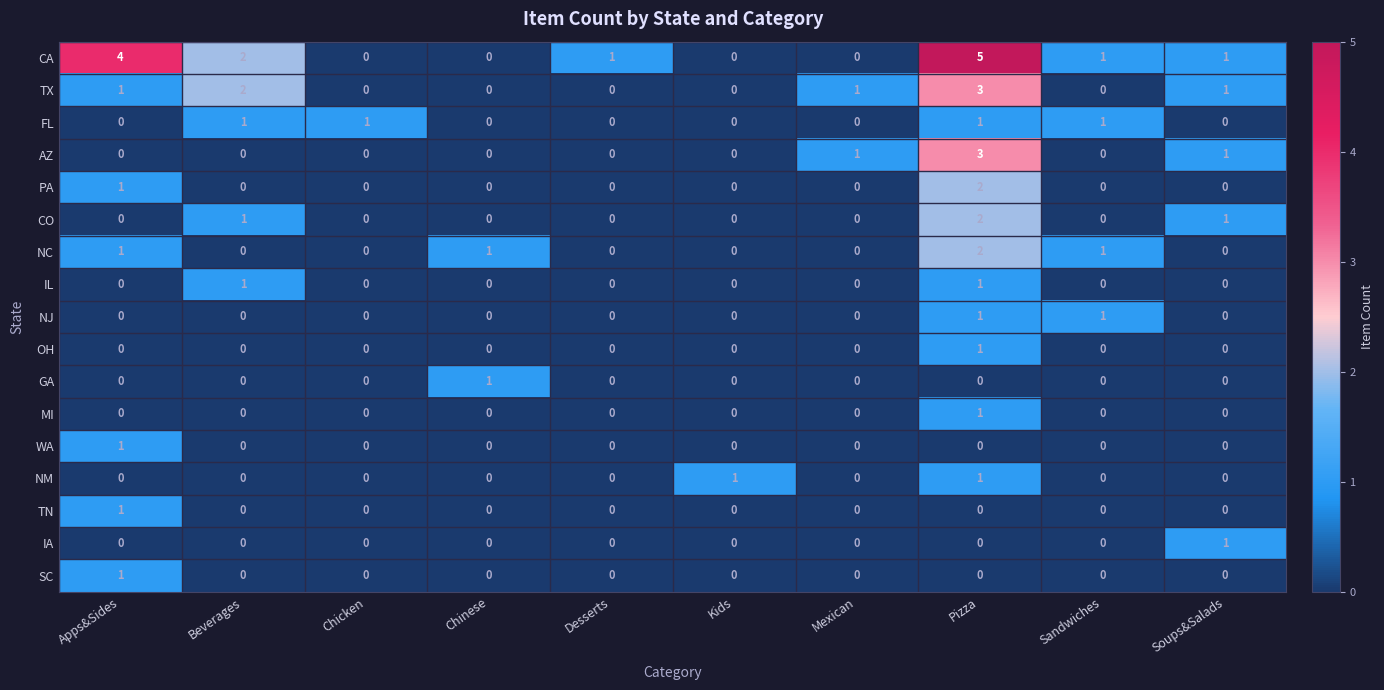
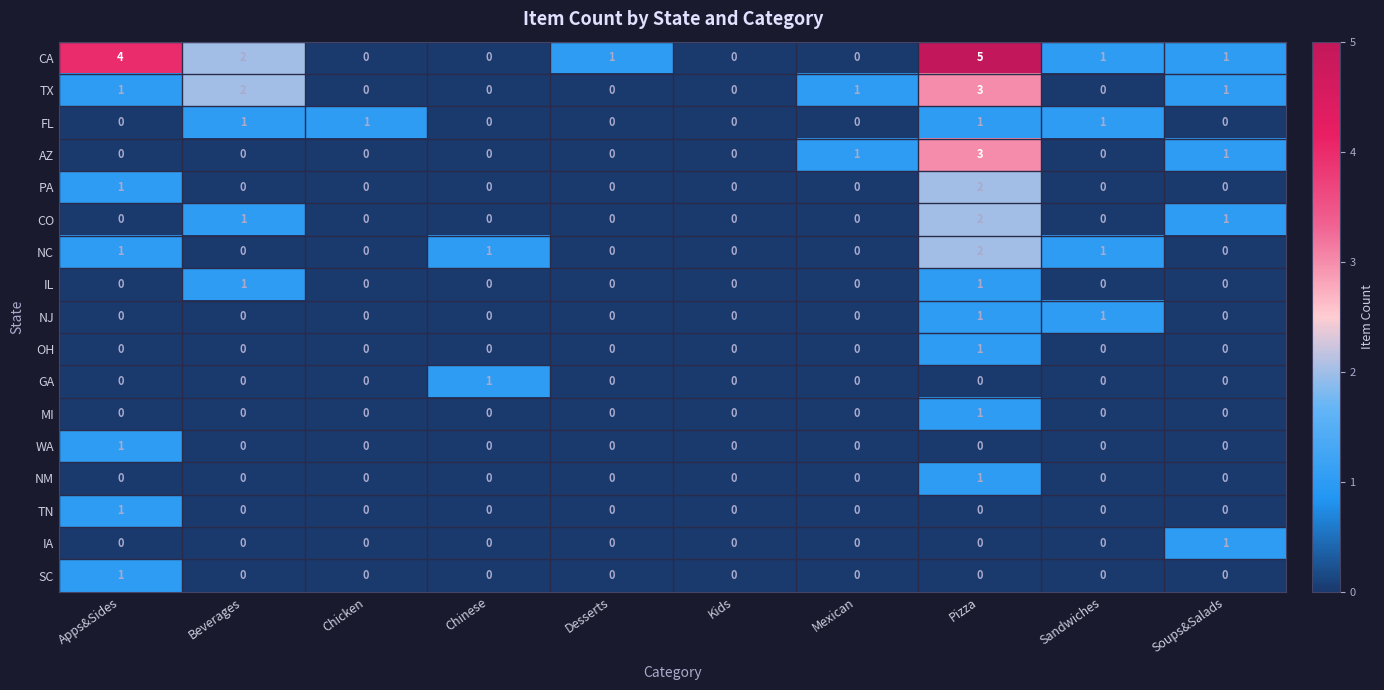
NM, Kids: 1 -> 0
